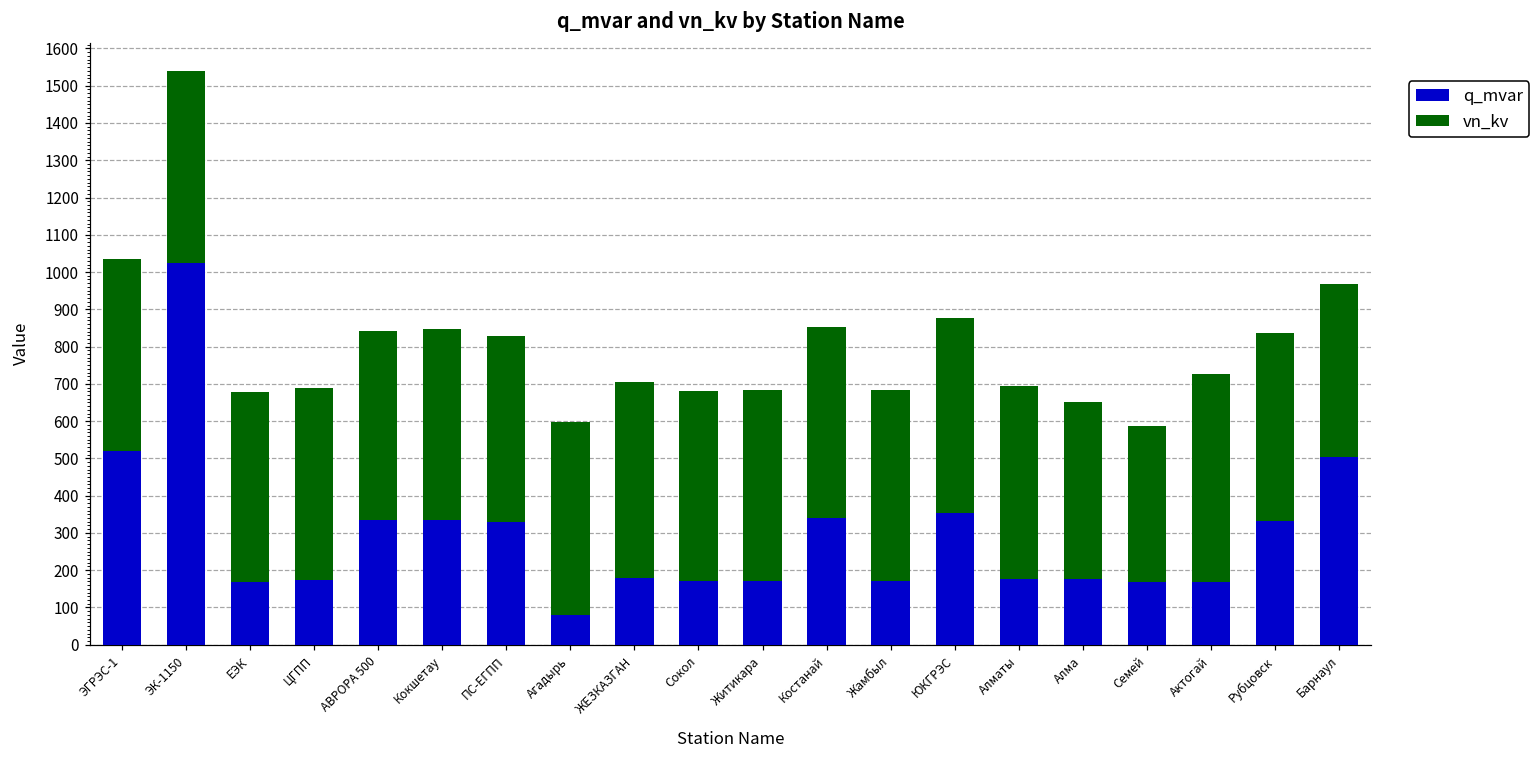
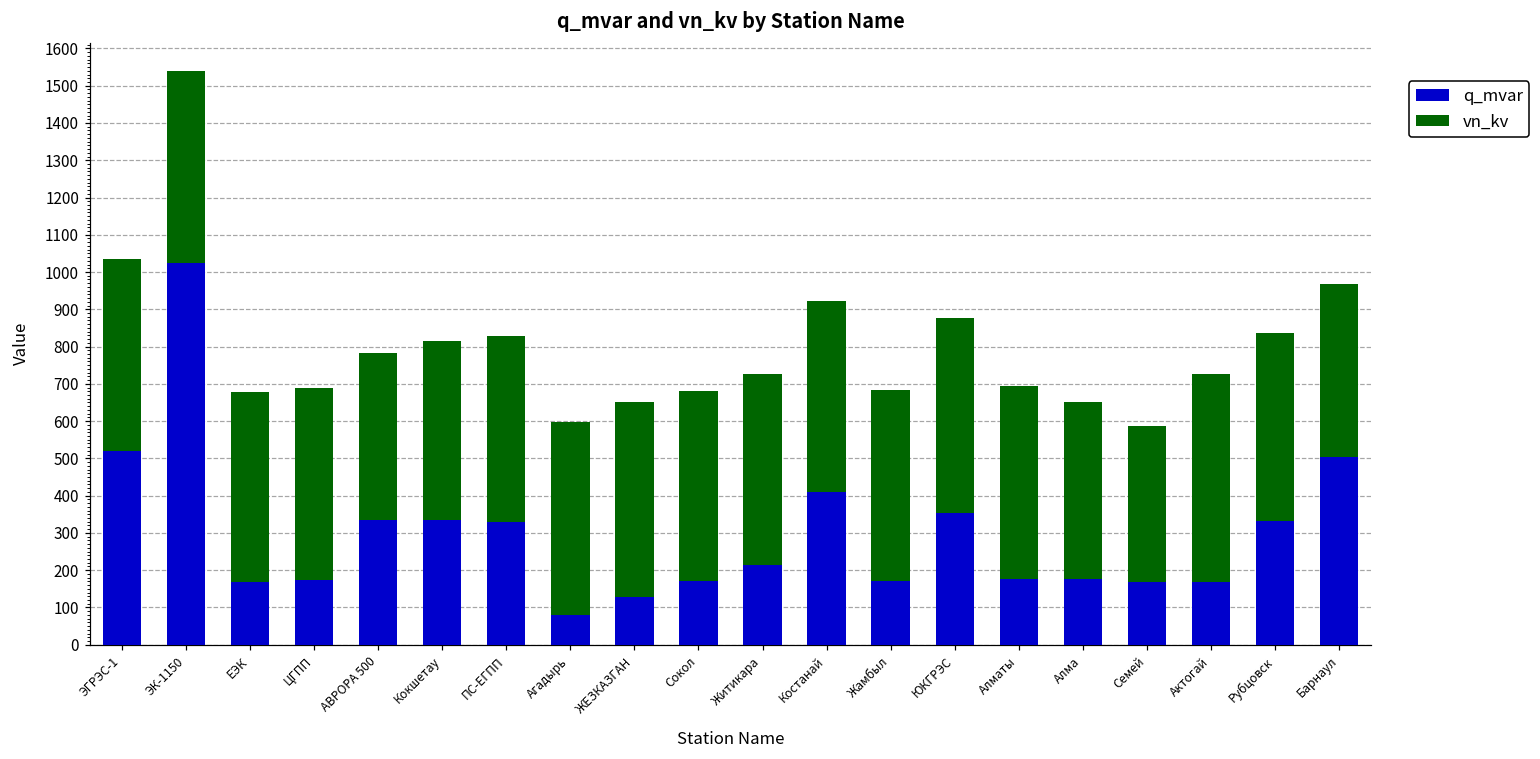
vn_kv, АВРОРА 500: 510 -> 450
vn_kv, Кокшетау: 510 -> 480
q_mvar, ЖЕЗКАЗГАН: 180 -> 130
q_mvar, Житикара: 170 -> 210
q_mvar, Костанай: 340 -> 410
